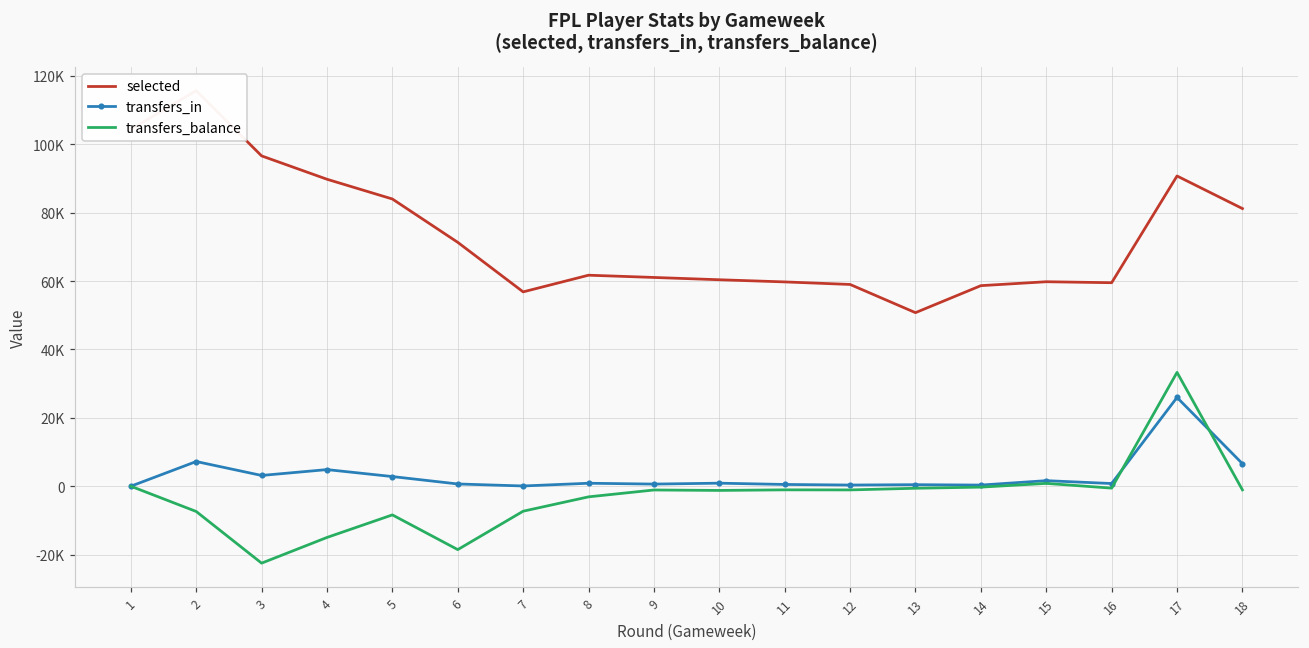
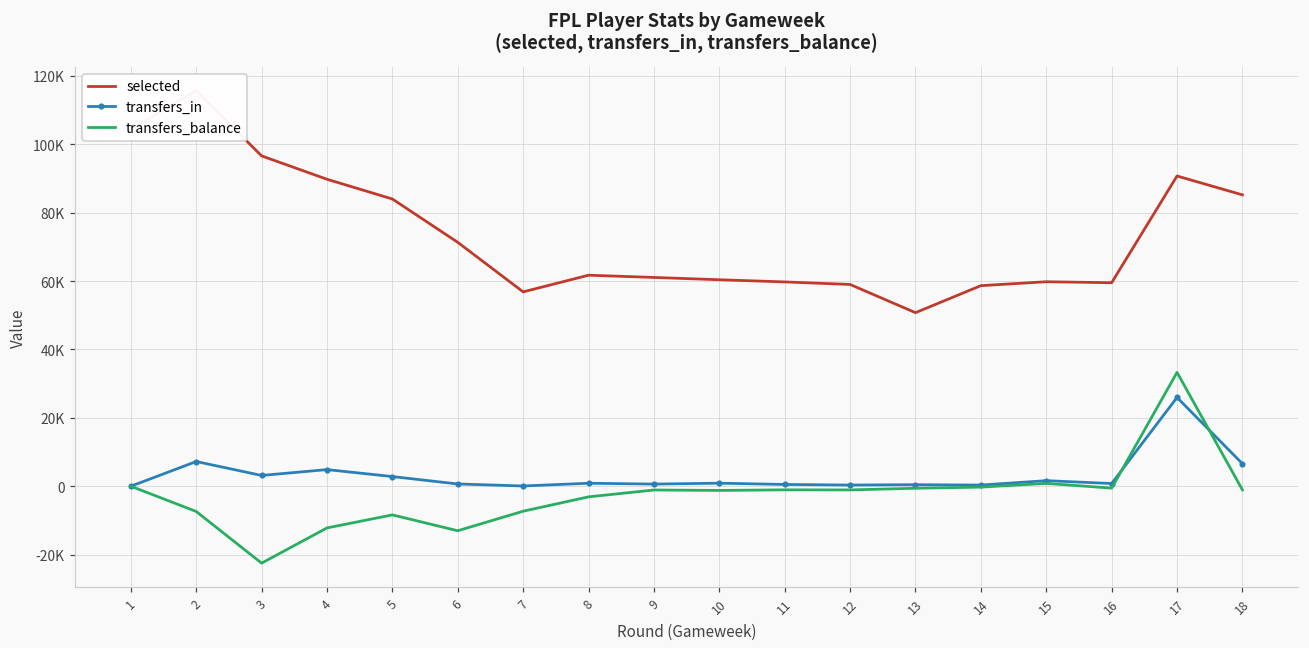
transfers_balance, 4: -15000 -> -12000
transfers_balance, 6: -19000 -> -13000
selected, 18: 81000 -> 85000
